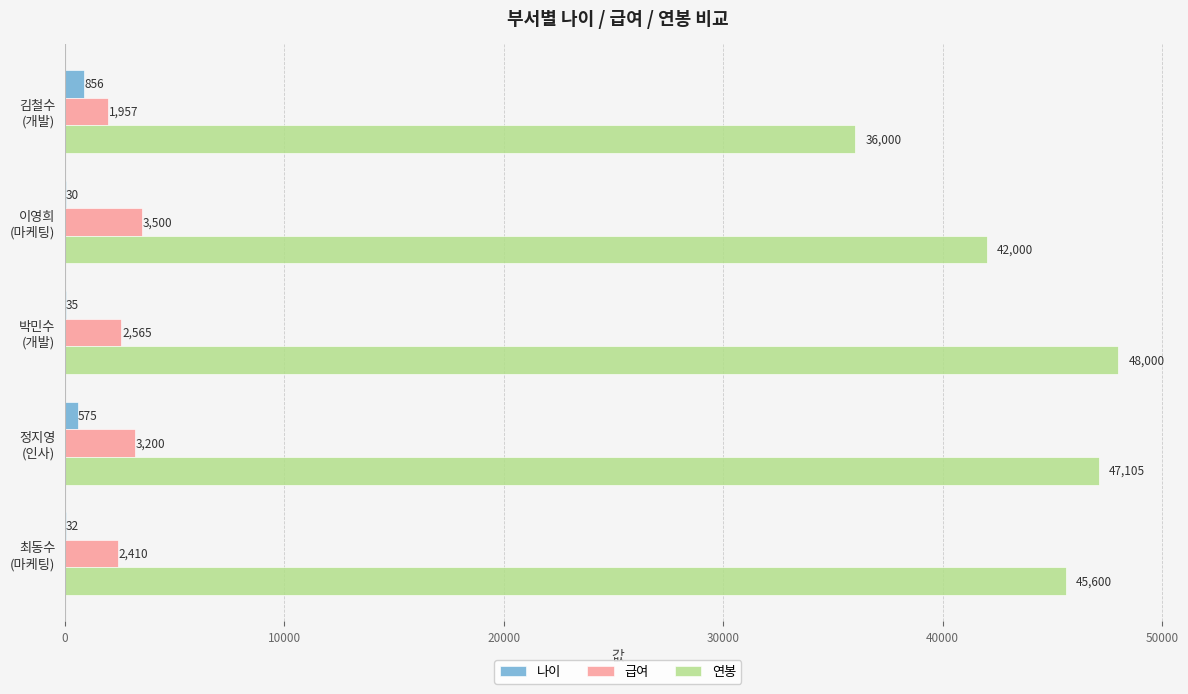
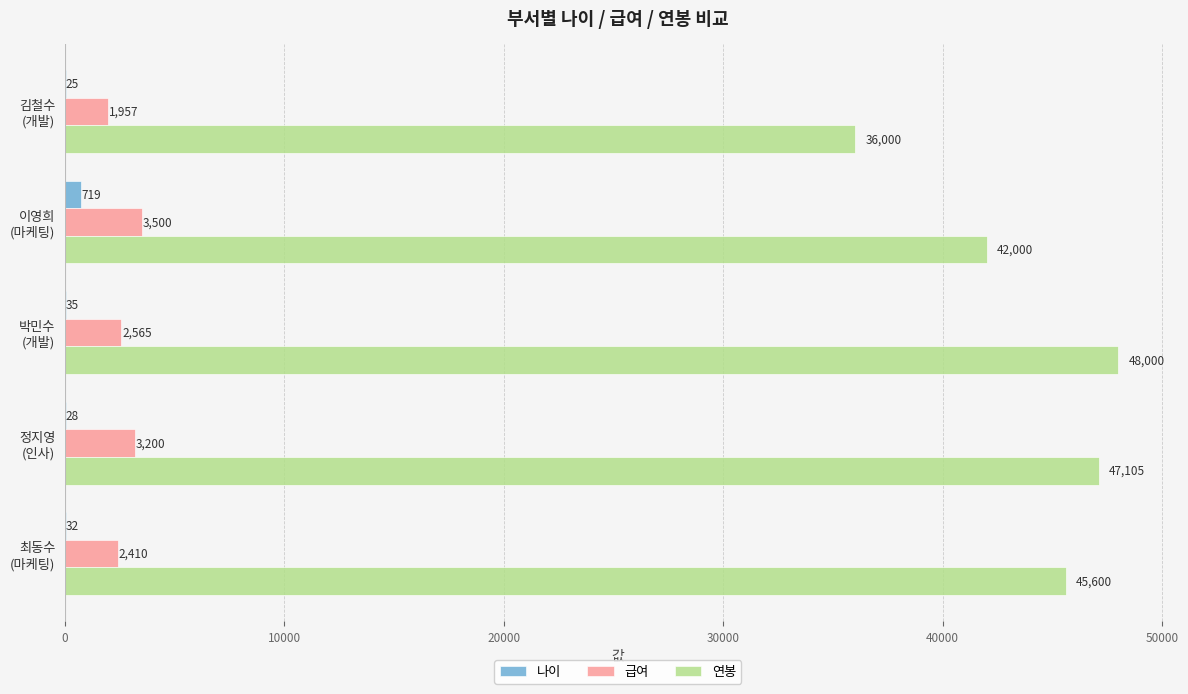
나이, 김철수 (개발): 856 -> 25
나이, 이영희 (마케팅): 30 -> 719
나이, 정지영 (인사): 575 -> 28
